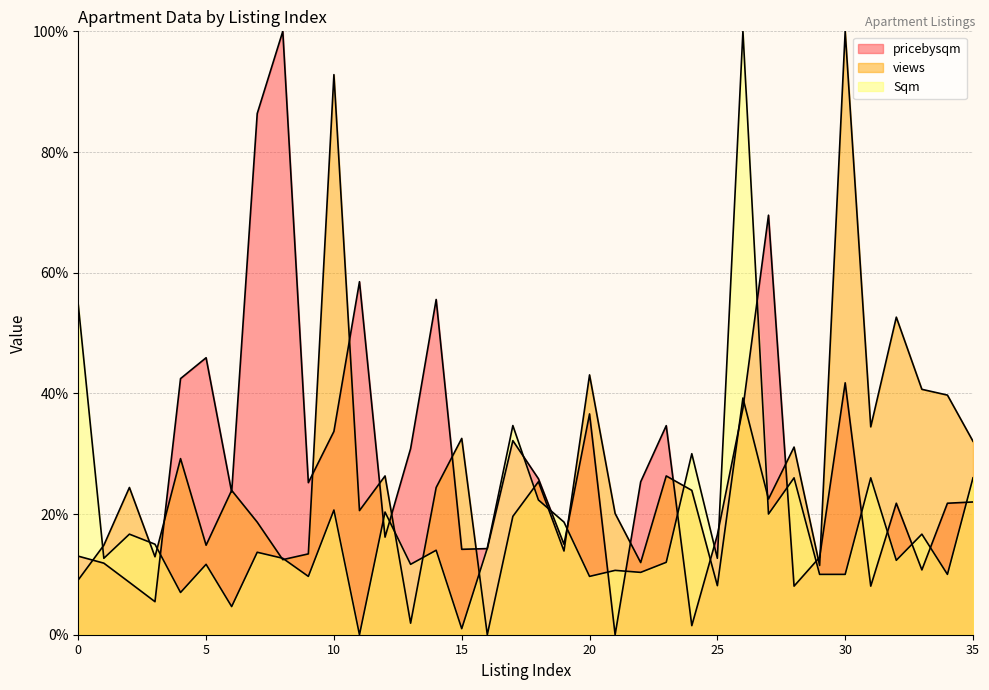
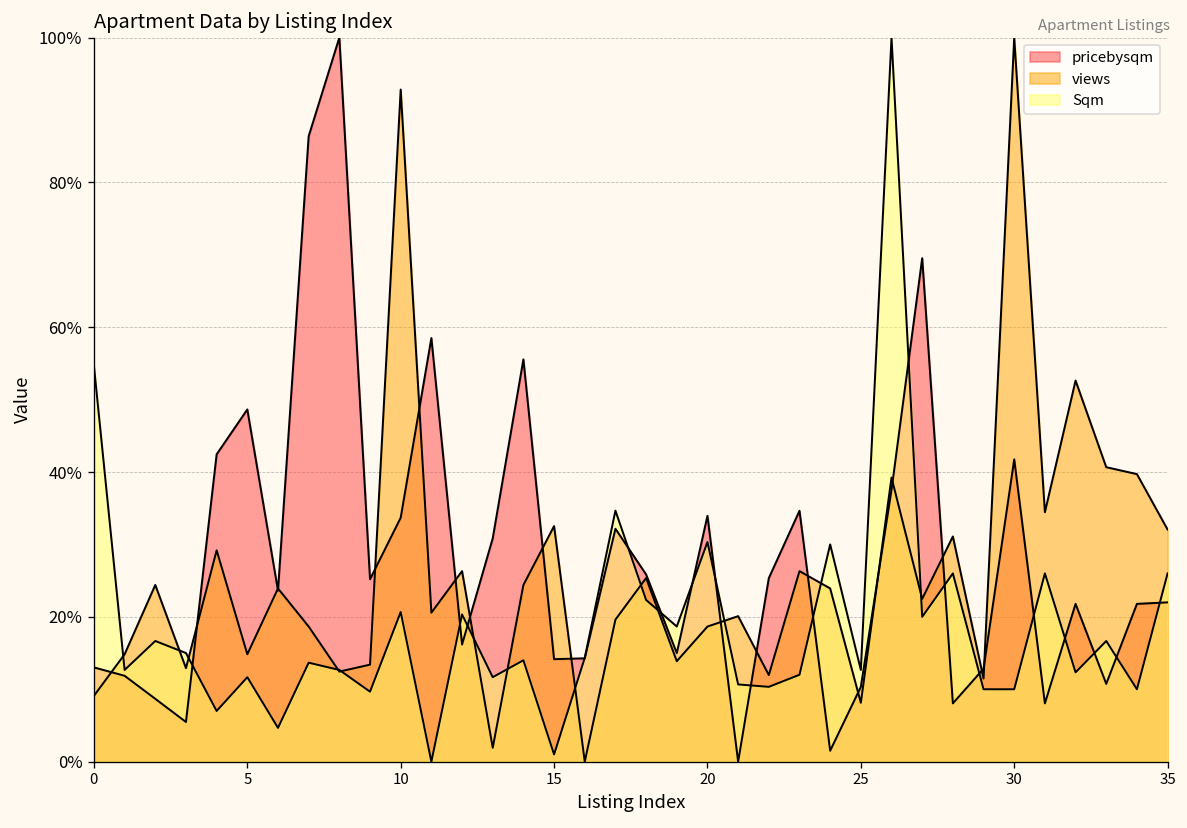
pricebysqm, 5: 46% -> 49%
pricebysqm, 20: 37% -> 34%
views, 20: 43% -> 19%
Sqm, 20: 10% -> 30%
pricebysqm, 25: 17% -> 10%
